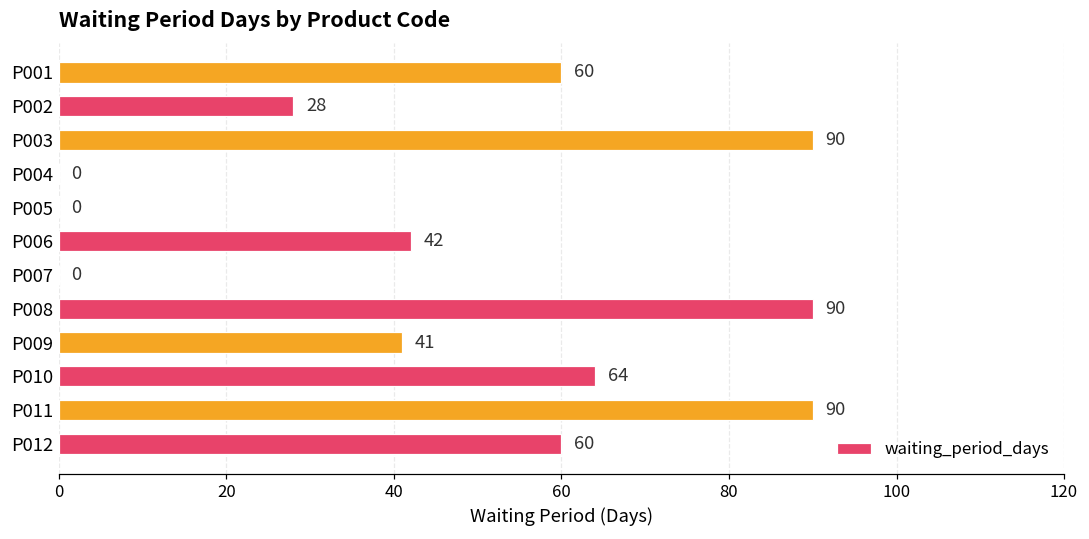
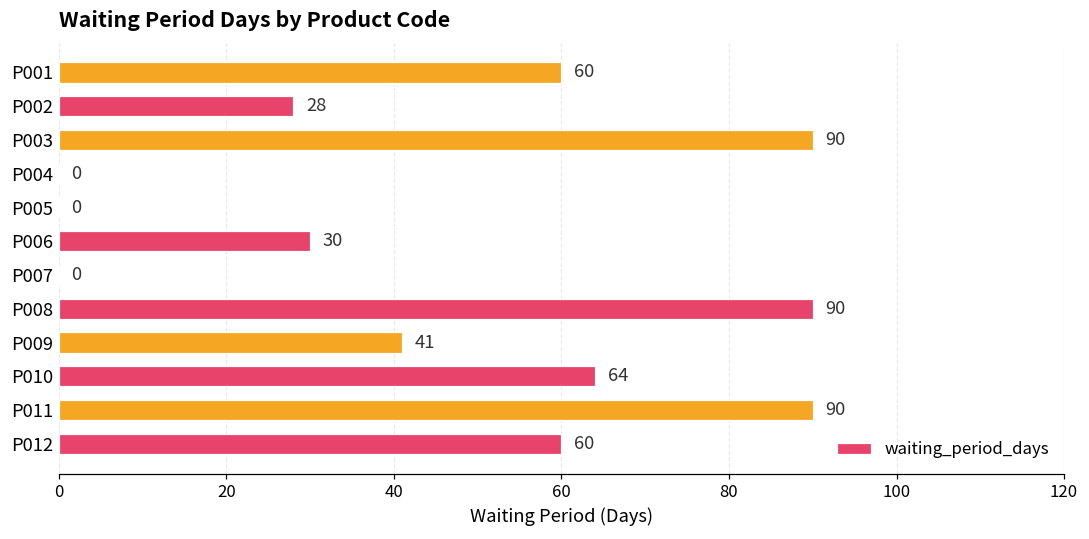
P006: 42 -> 30
